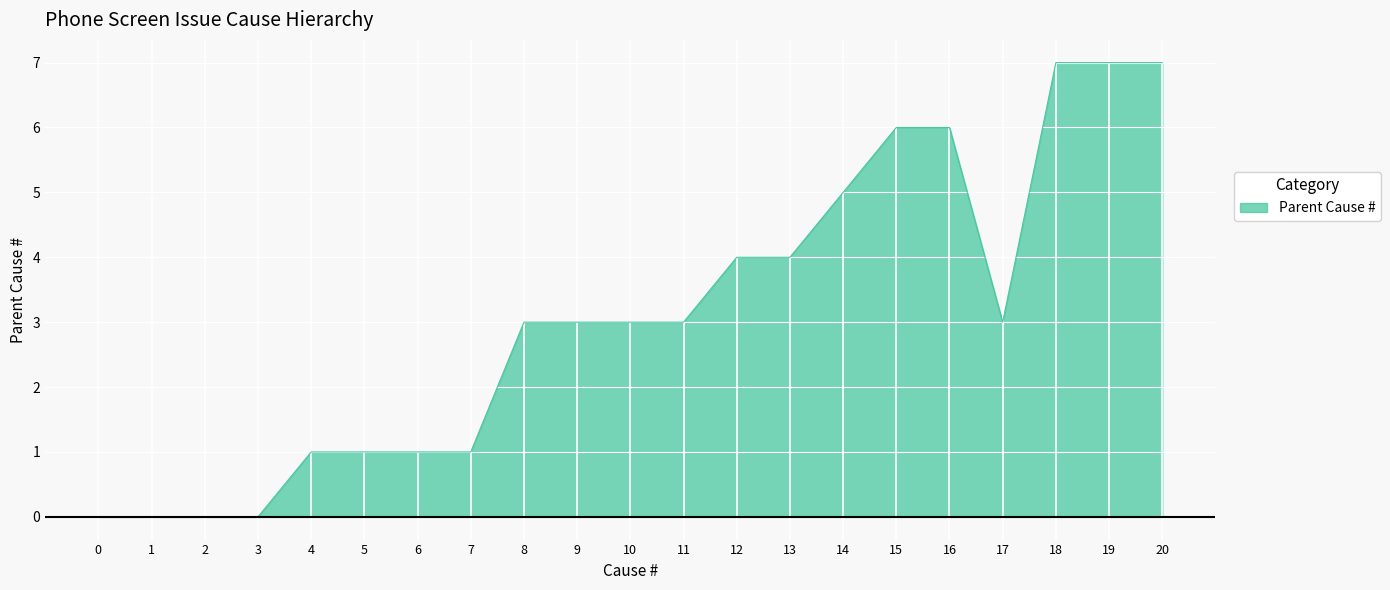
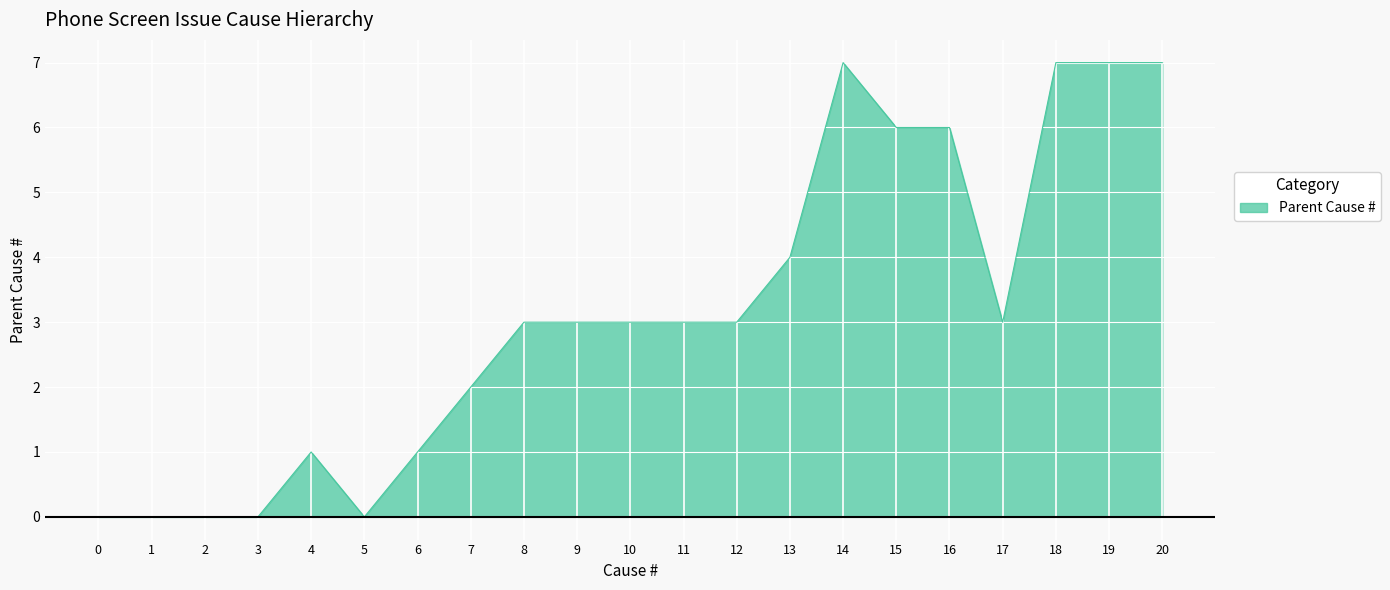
5: 1 -> 0
7: 1 -> 2
12: 4 -> 3
14: 5 -> 7
